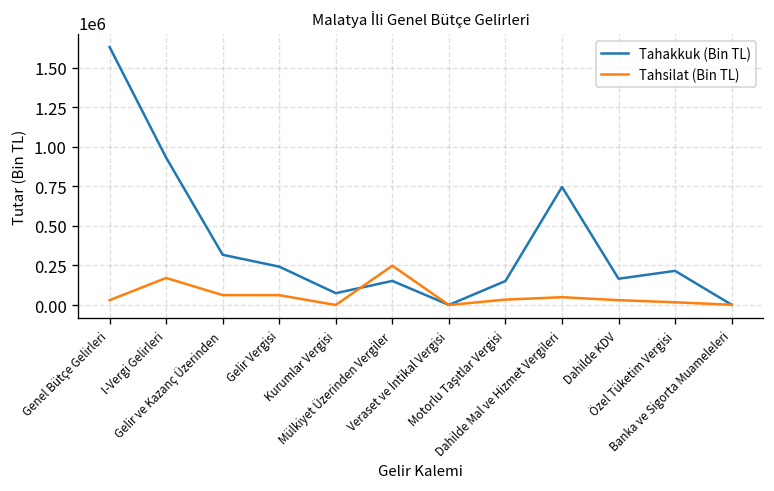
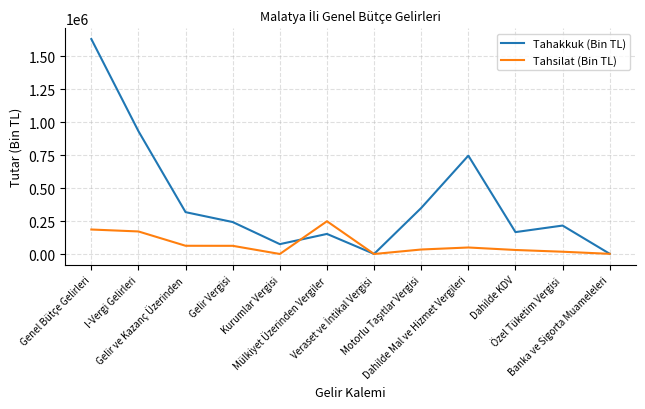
Tahsilat (Bin TL), Genel Bütçe Gelirleri: 30000 -> 190000
Tahakkuk (Bin TL), Motorlu Taşıtlar Vergisi: 150000 -> 350000
